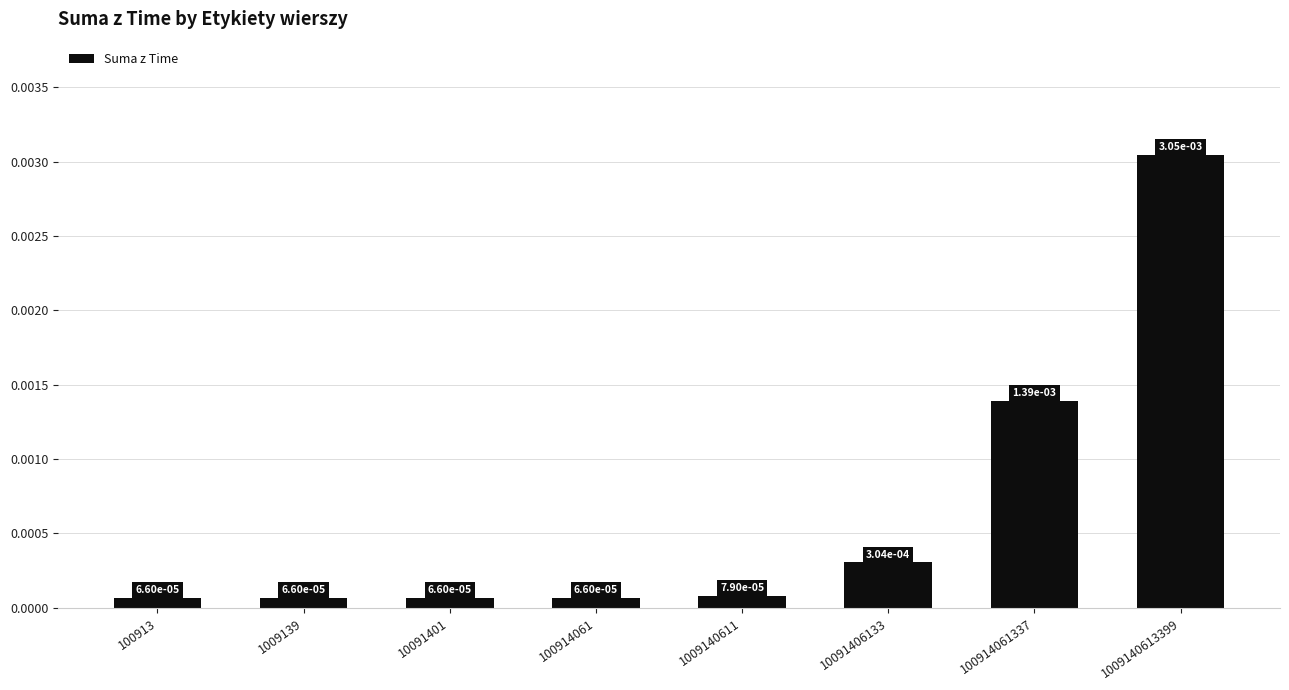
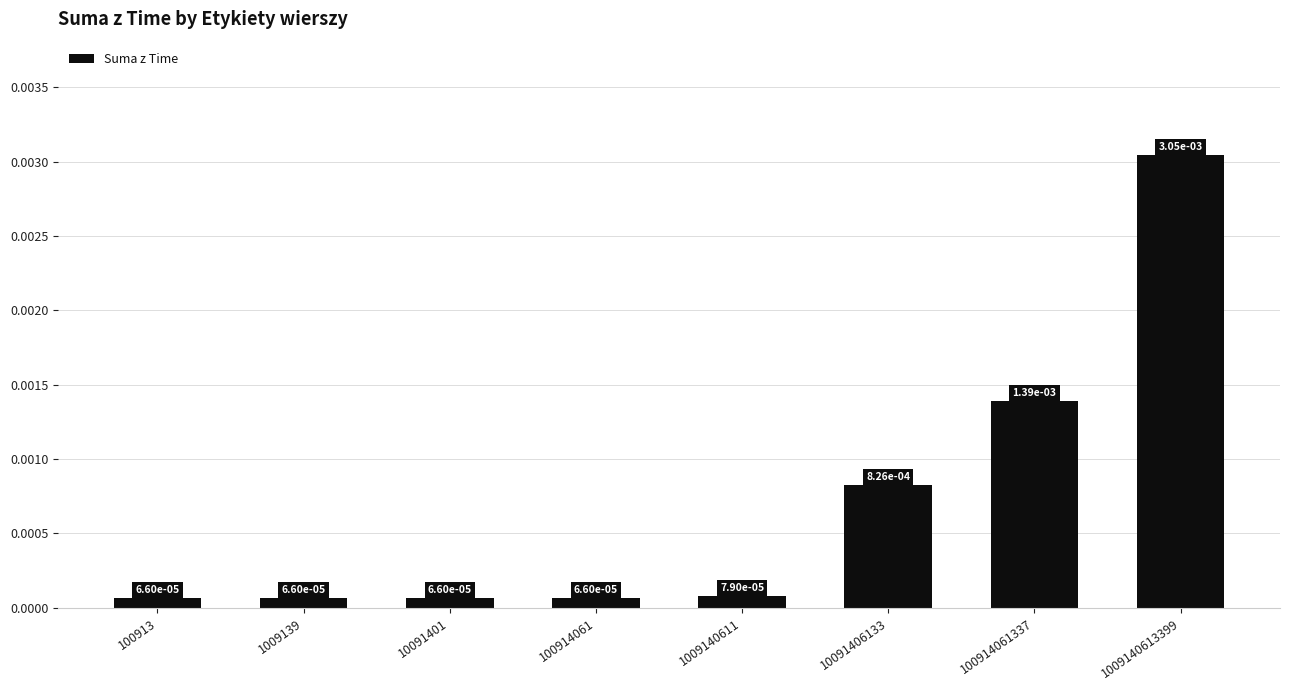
10091406133: 3.04e-04 -> 8.26e-04
